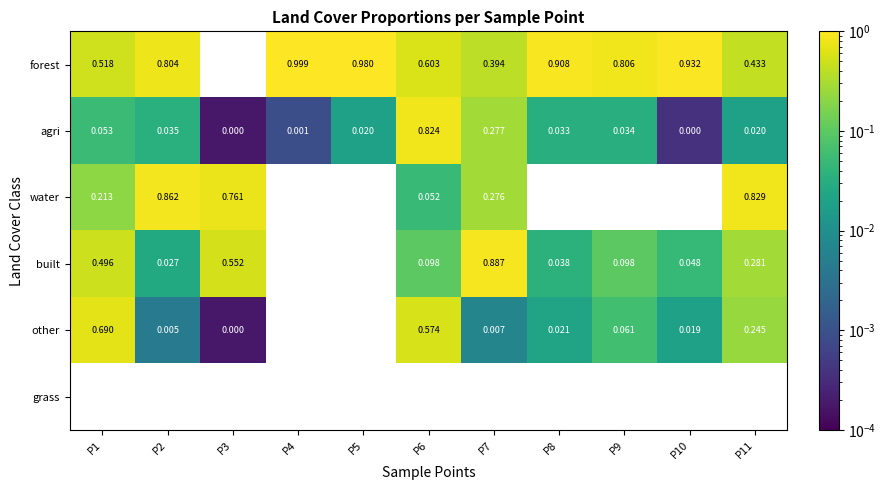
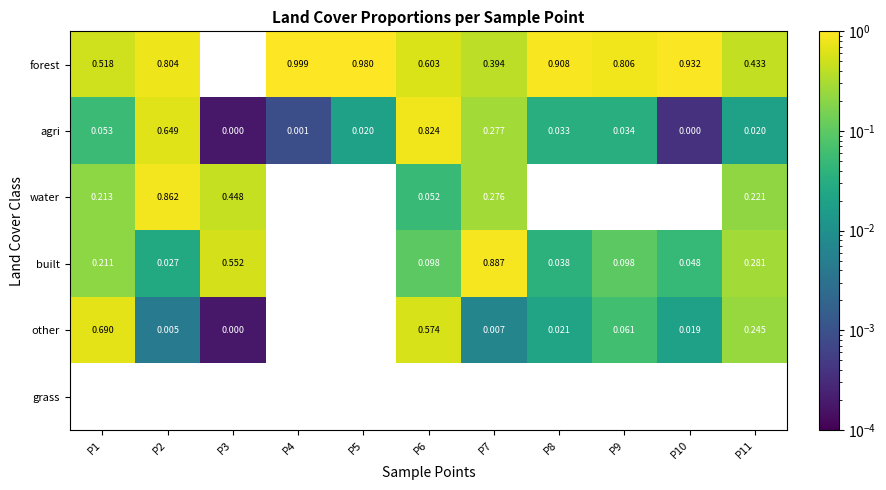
agri, P2: 0.035 -> 0.649
water, P3: 0.761 -> 0.448
water, P11: 0.829 -> 0.221
built, P1: 0.496 -> 0.211
